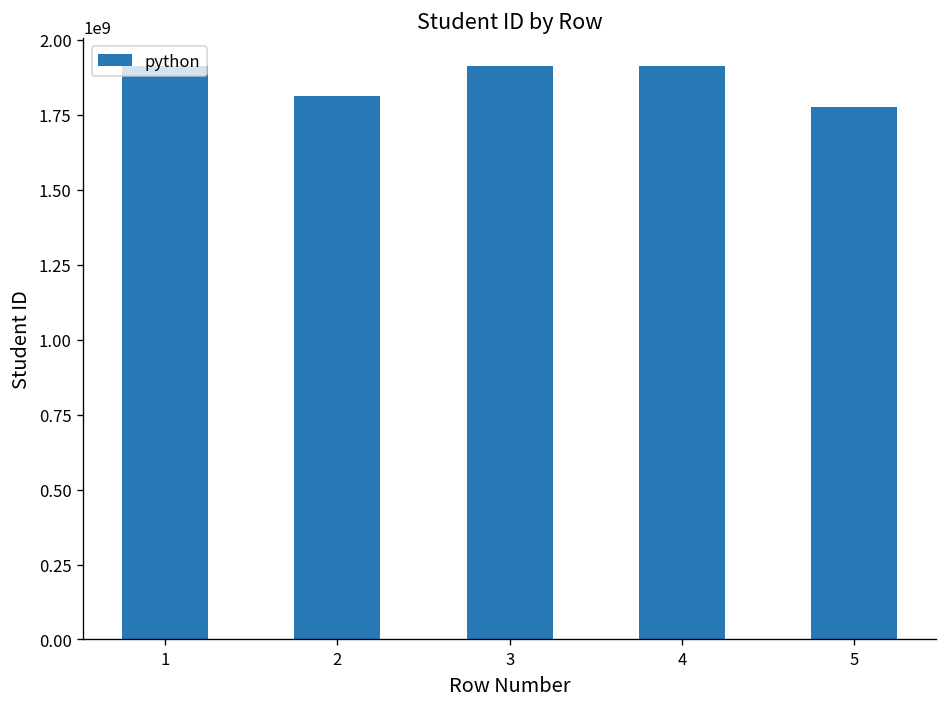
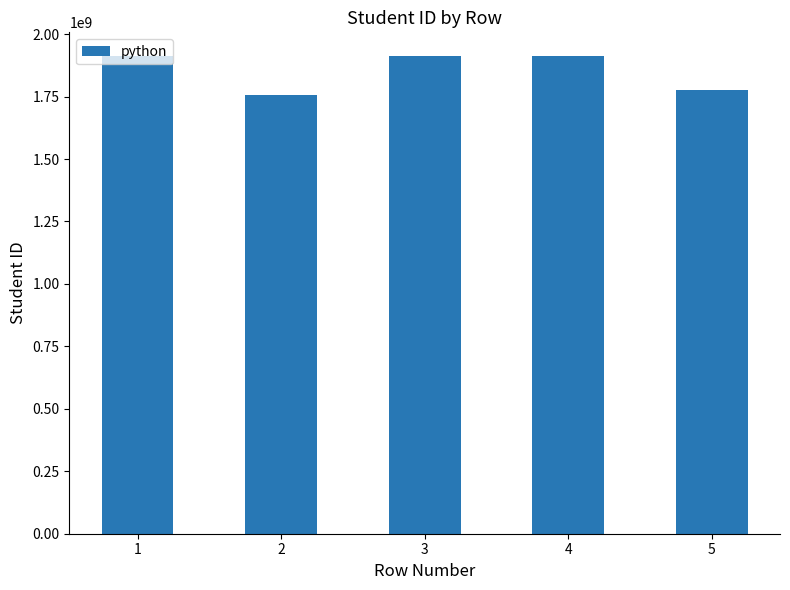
2: 1810000000 -> 1750000000
